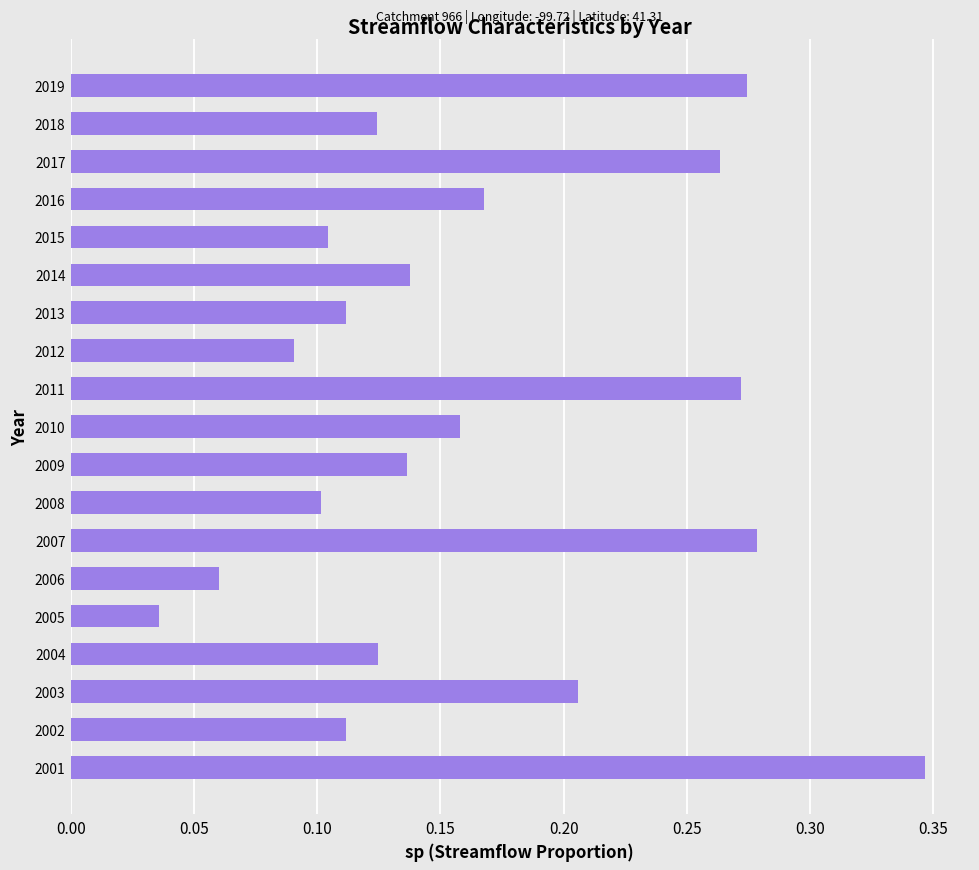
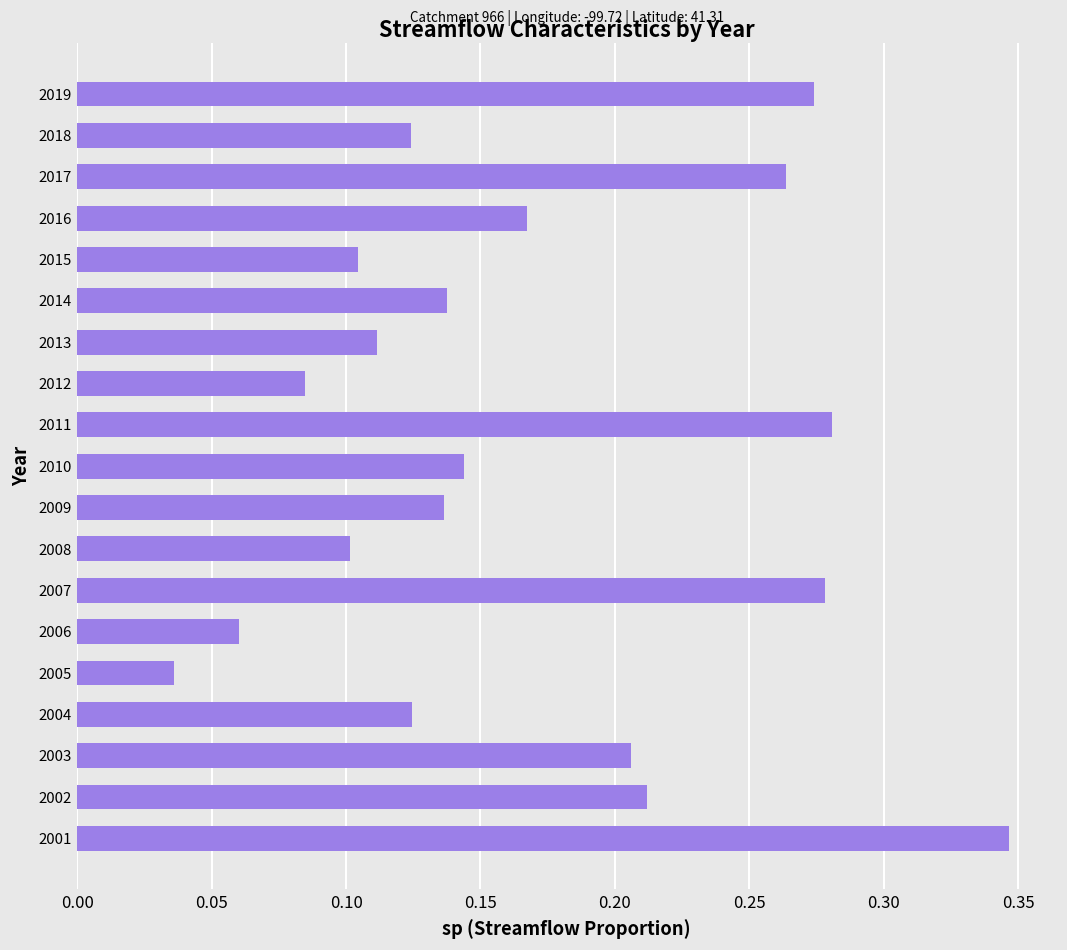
2012: 0.091 -> 0.085
2011: 0.272 -> 0.281
2010: 0.158 -> 0.144
2002: 0.112 -> 0.212
